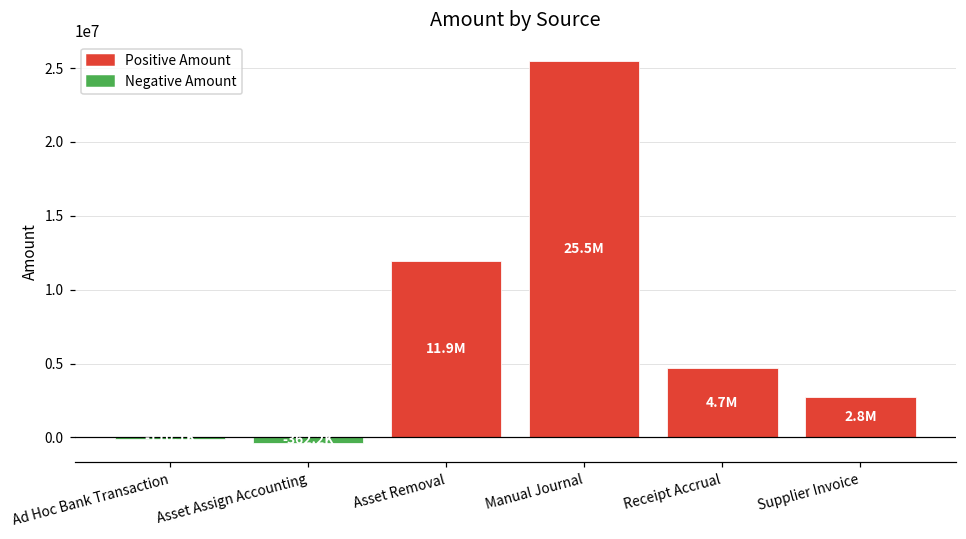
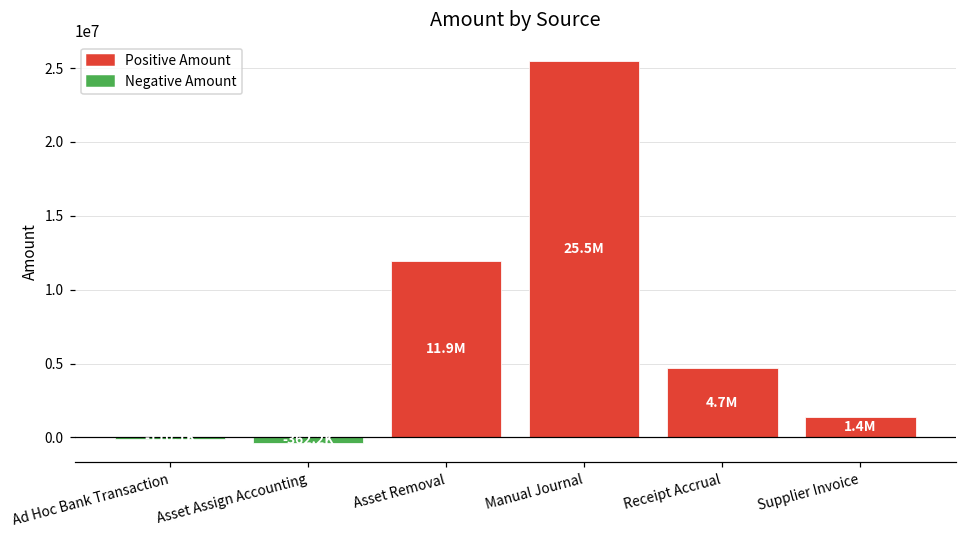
Supplier Invoice: 2.8M -> 1.4M
